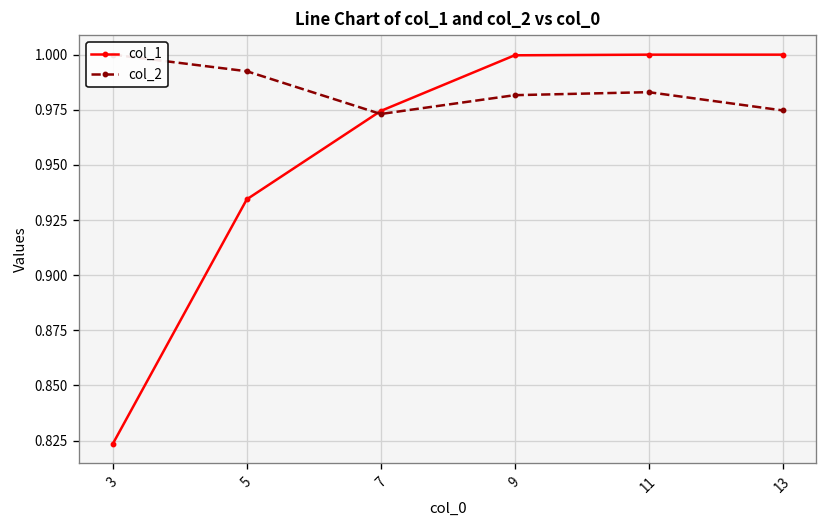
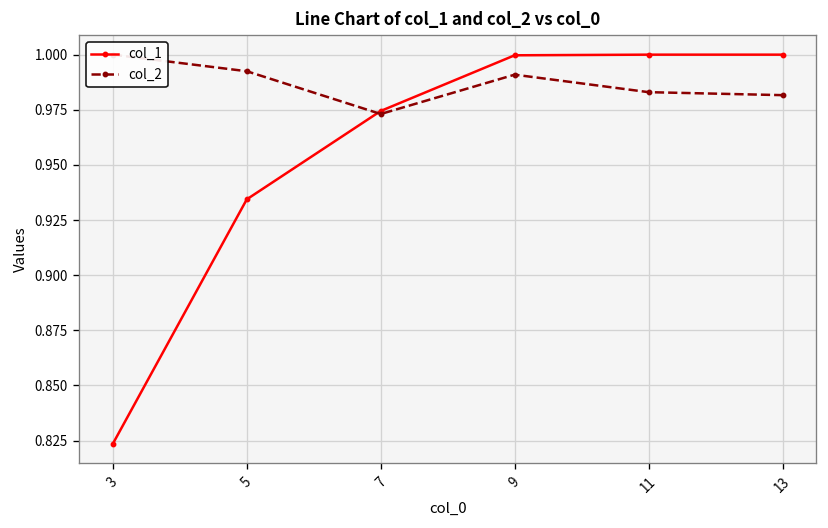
col_2, 9: 0.982 -> 0.991
col_2, 13: 0.975 -> 0.982
